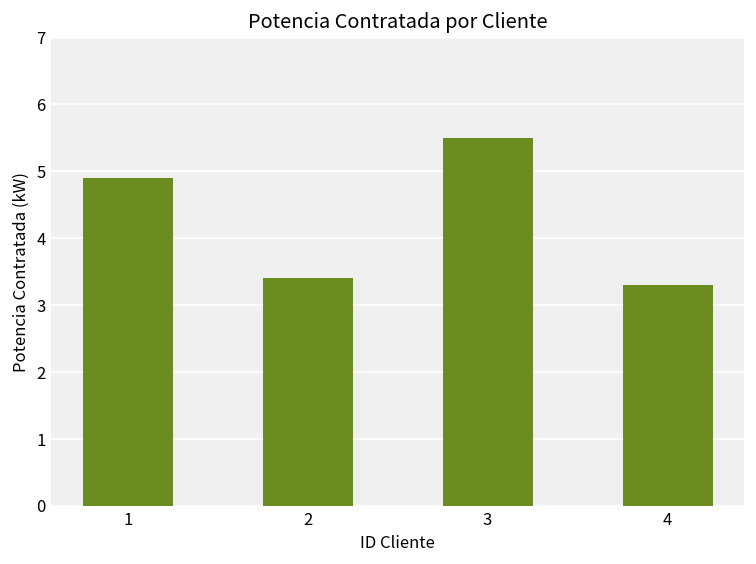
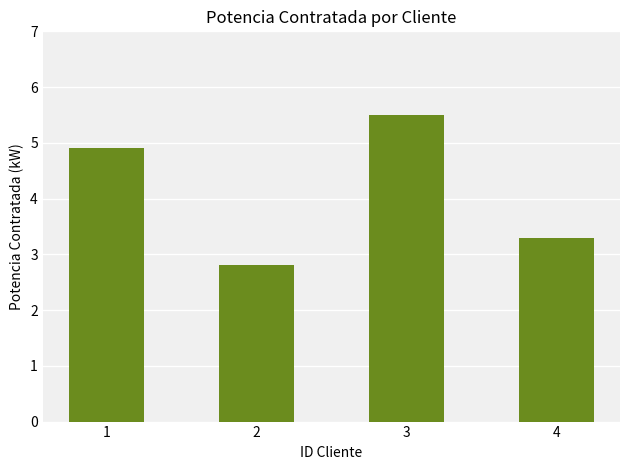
2: 3.4 -> 2.8
